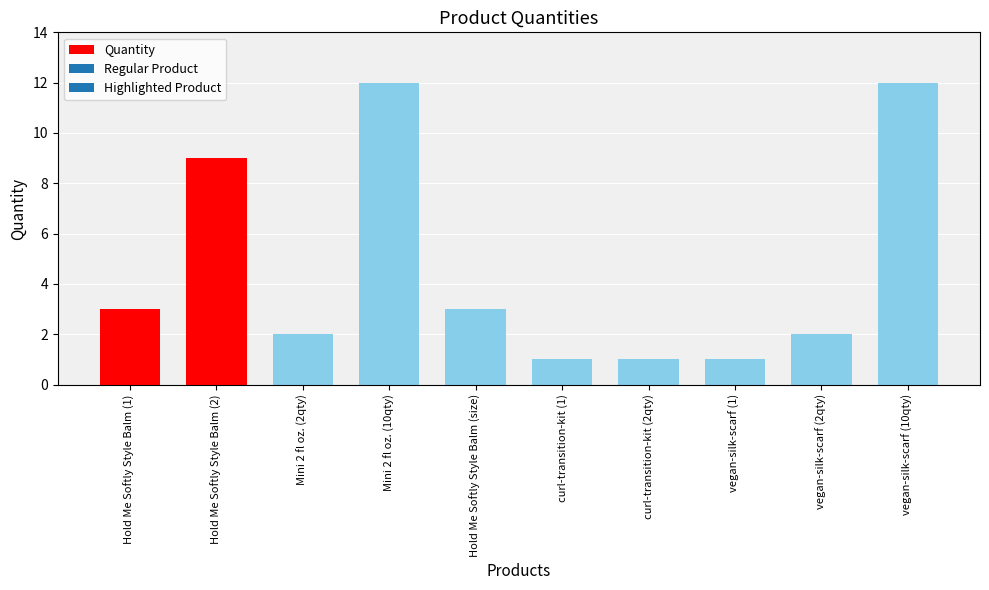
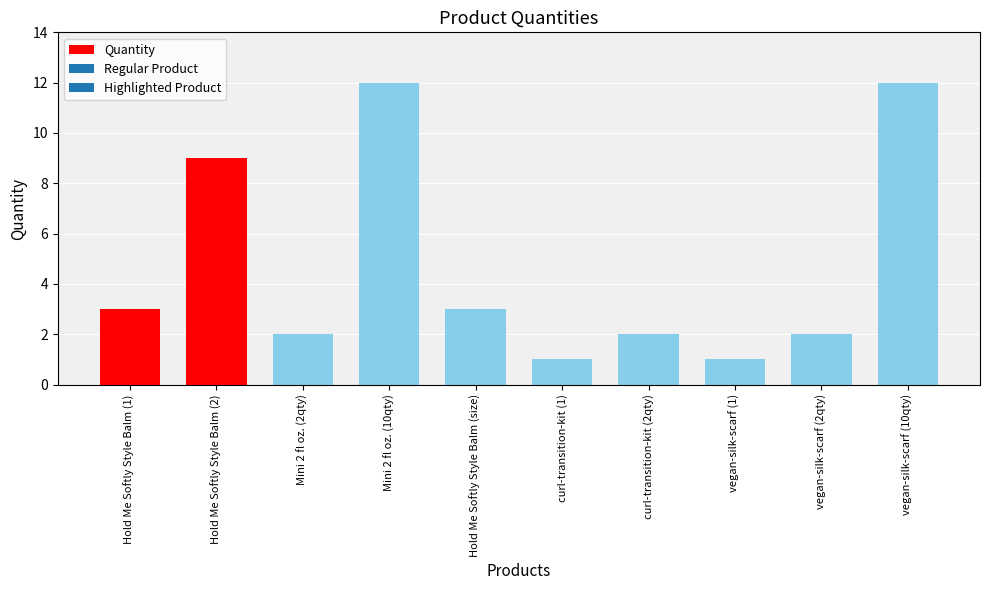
curl-transition-kit (2qty): 1 -> 2
